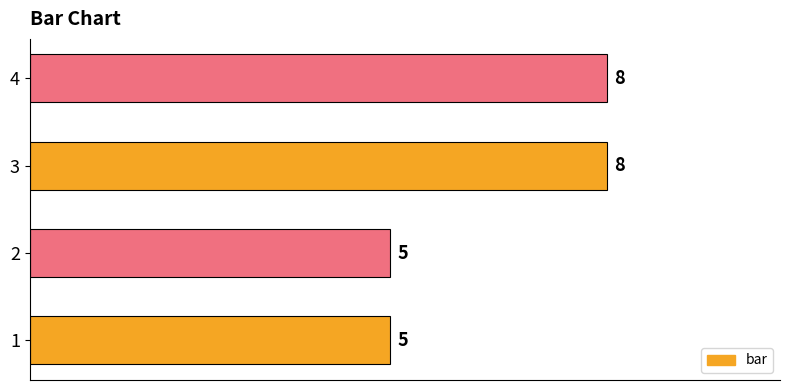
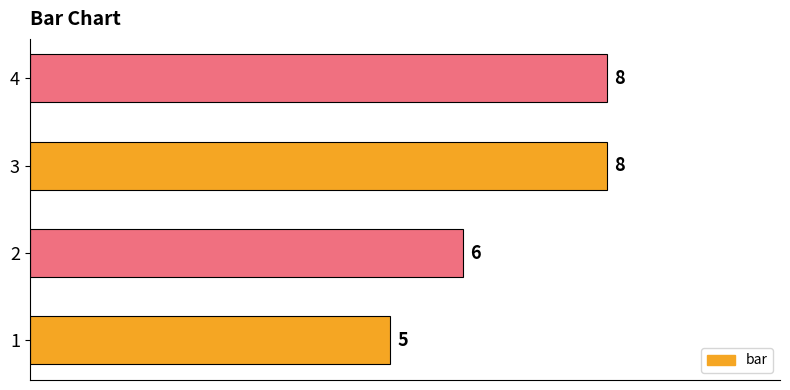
2: 5 -> 6
